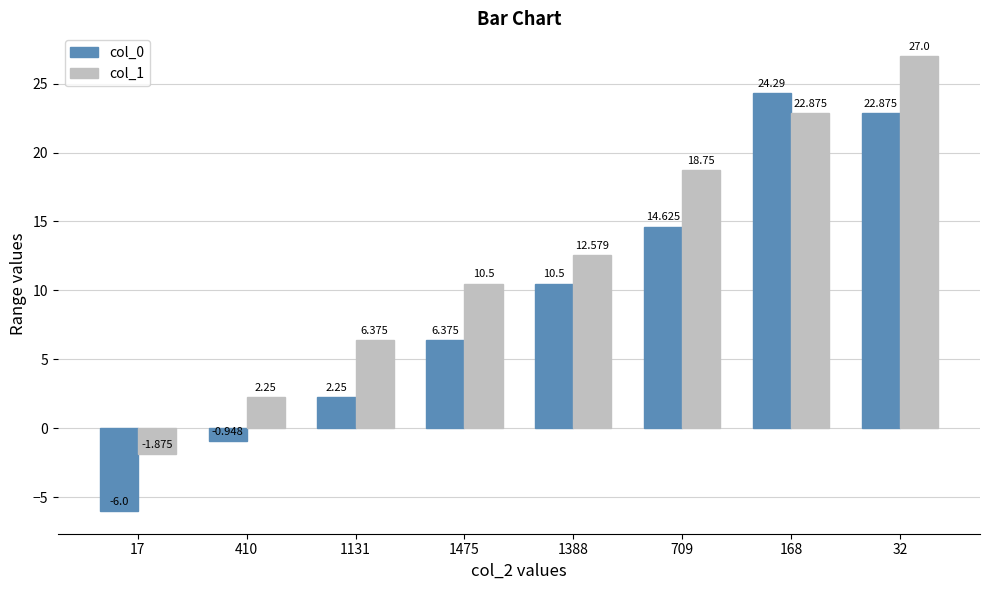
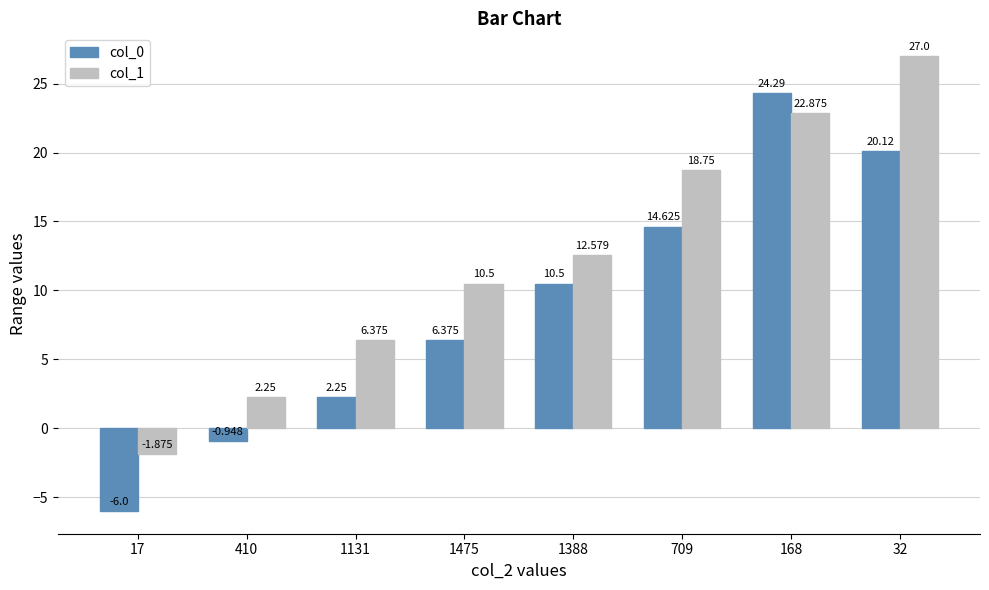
col_0, 32: 22.875 -> 20.12
